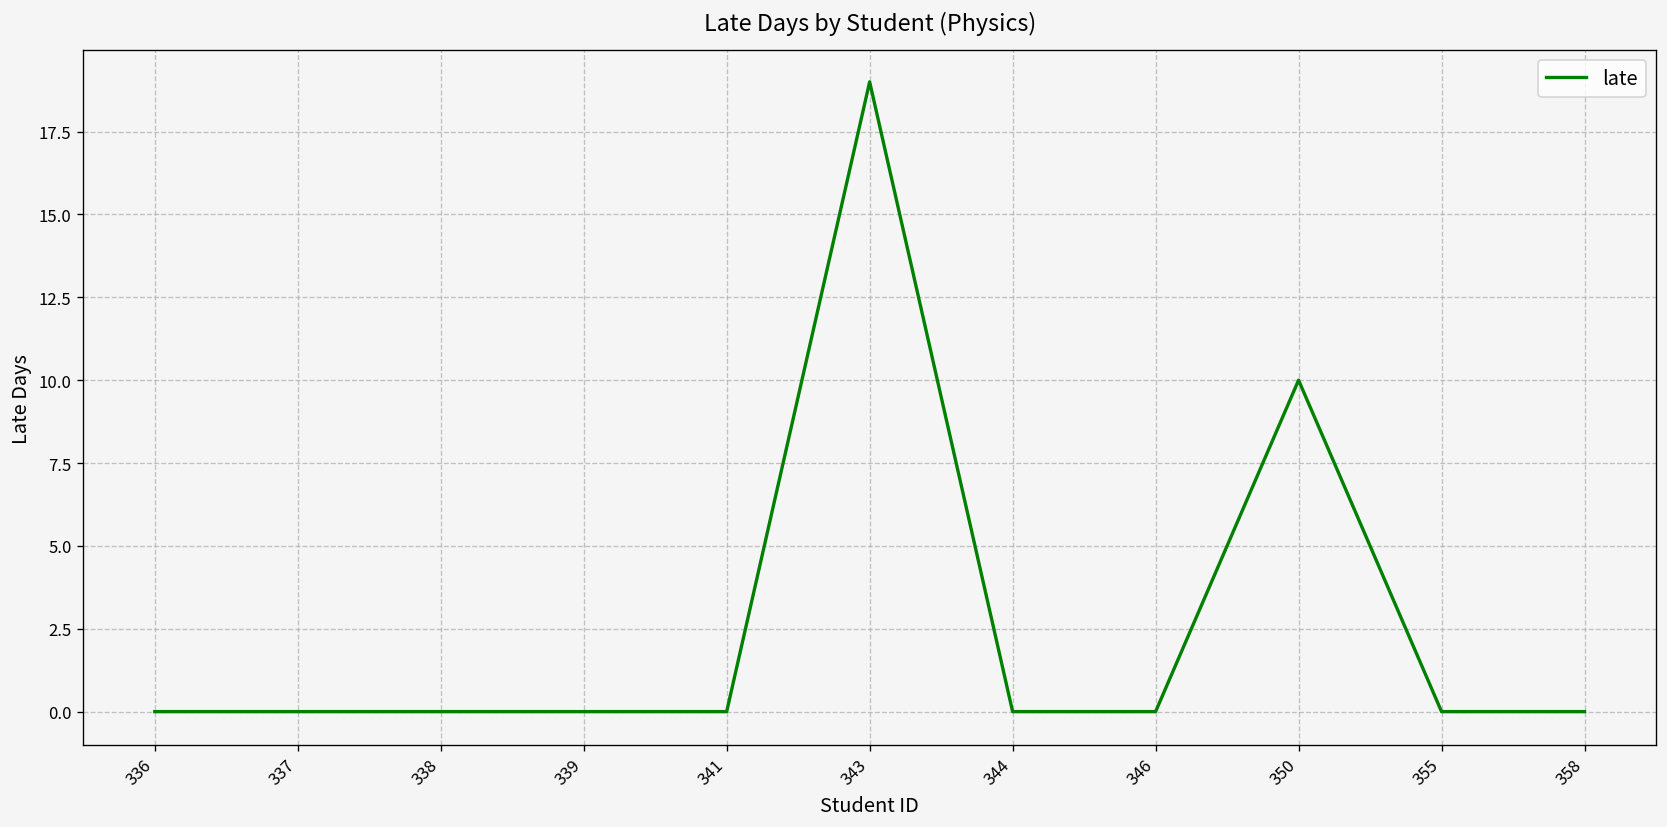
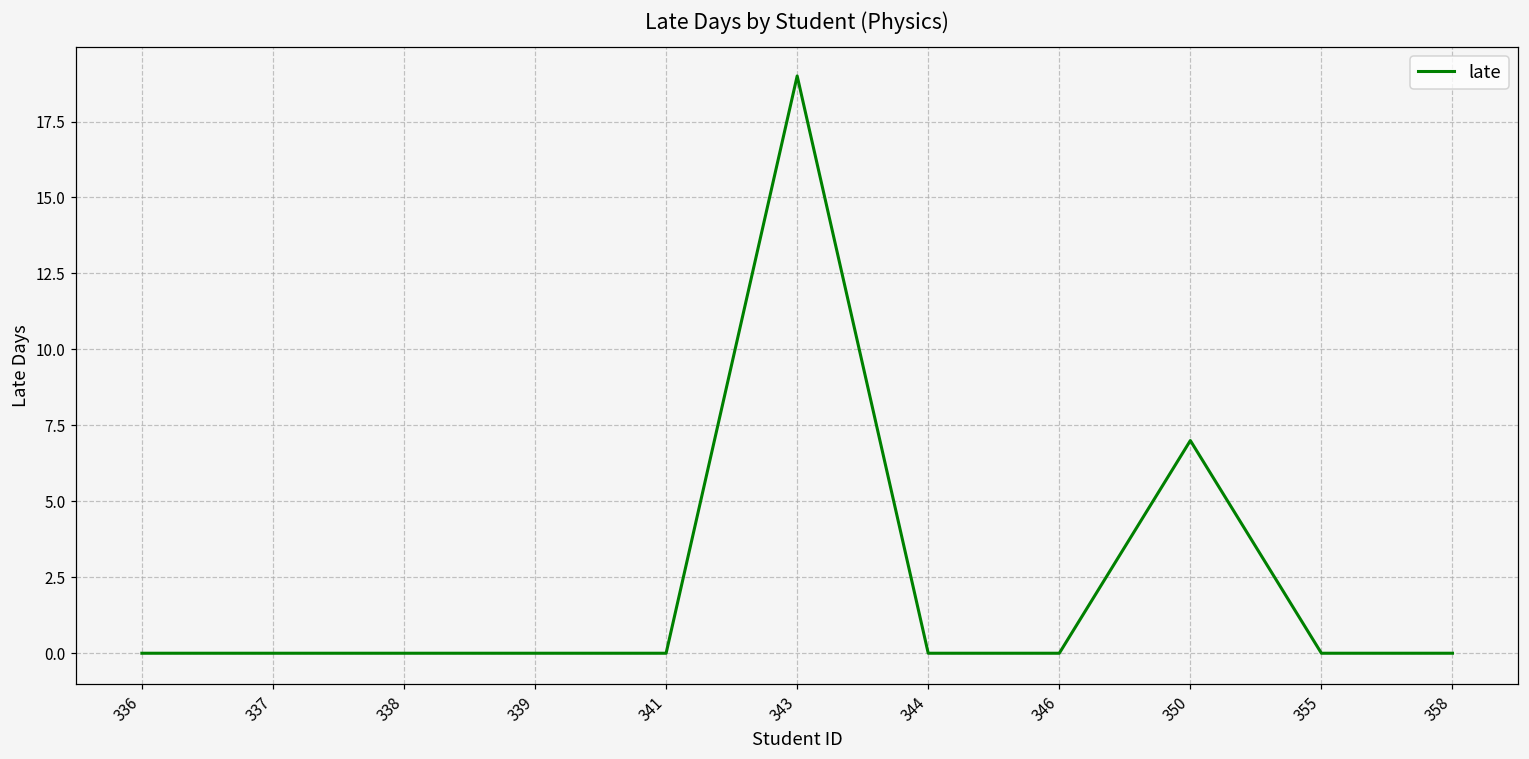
350: 10 -> 7
